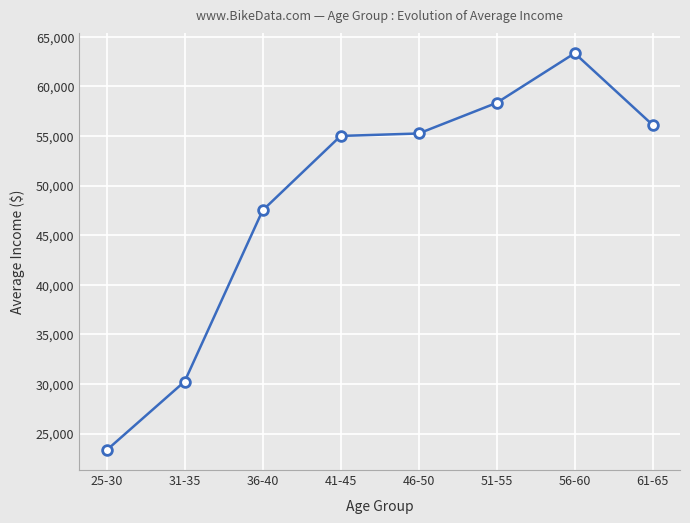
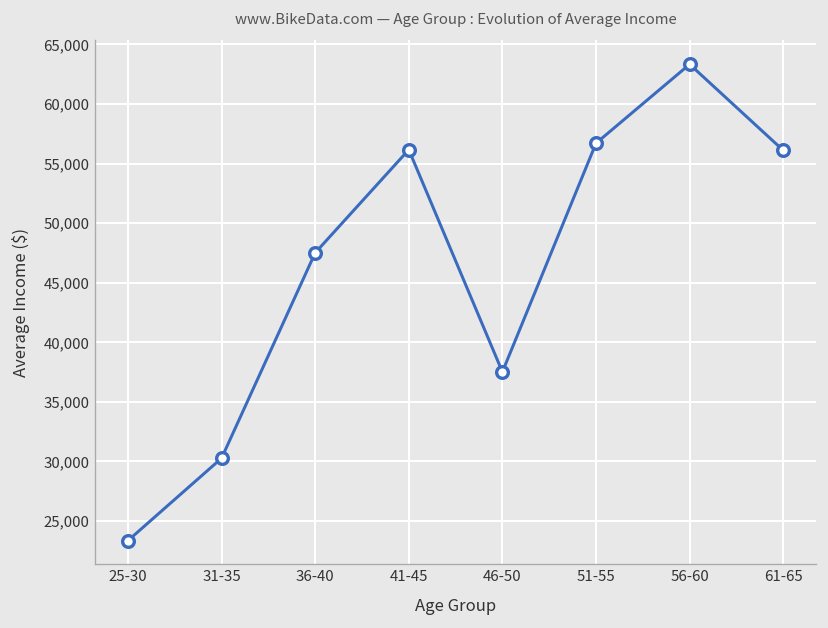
41-45: 55,000 -> 56,000
46-50: 55,000 -> 38,000
51-55: 58,000 -> 57,000
